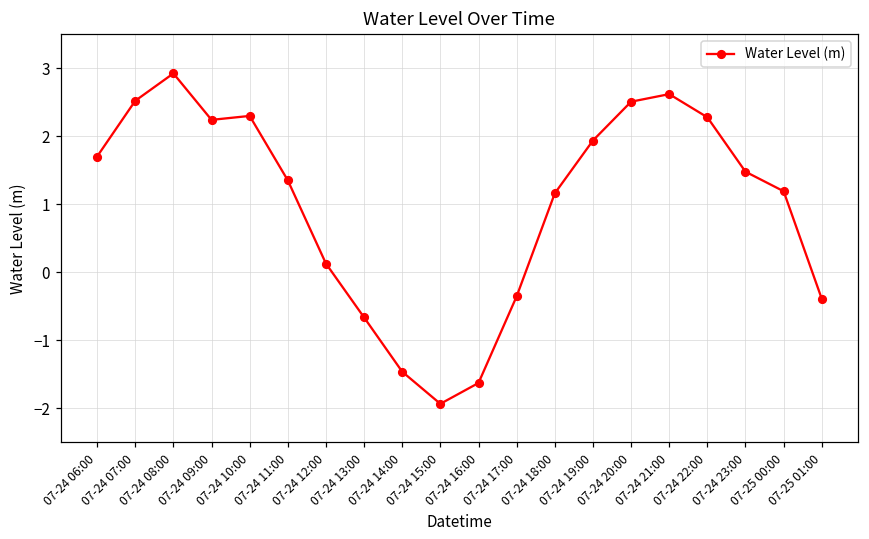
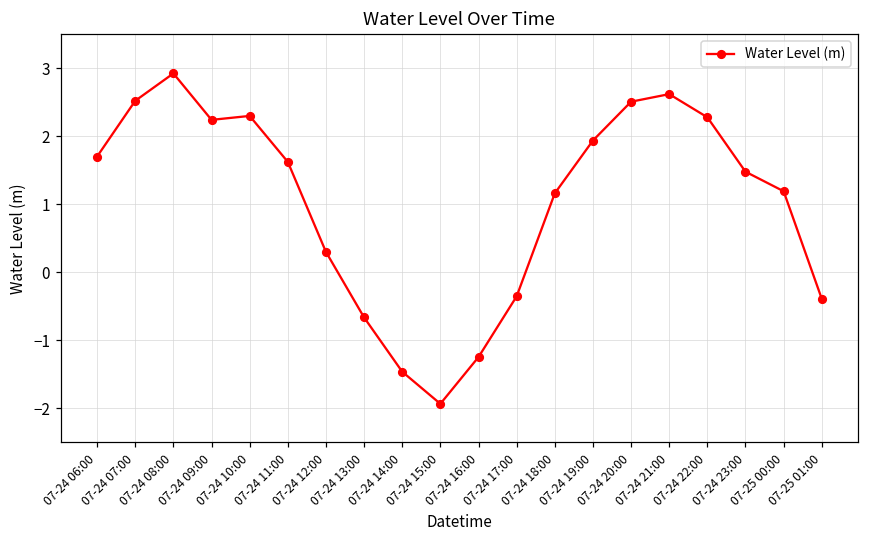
07-24 11:00: 1.4 -> 1.6
07-24 12:00: 0.1 -> 0.3
07-24 16:00: -1.6 -> -1.2
